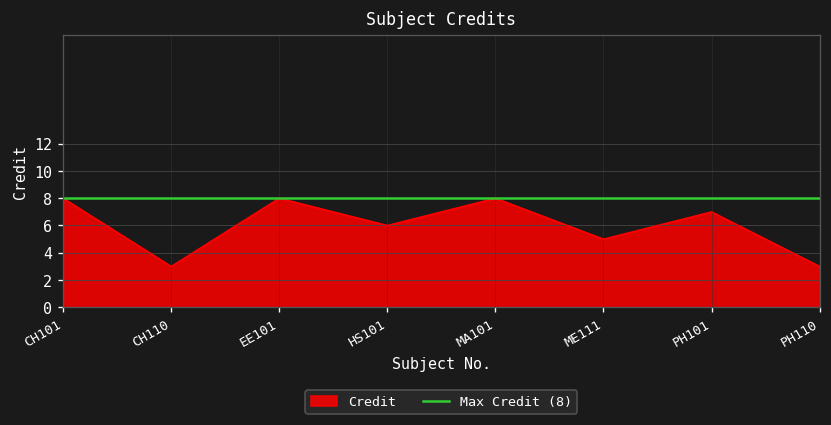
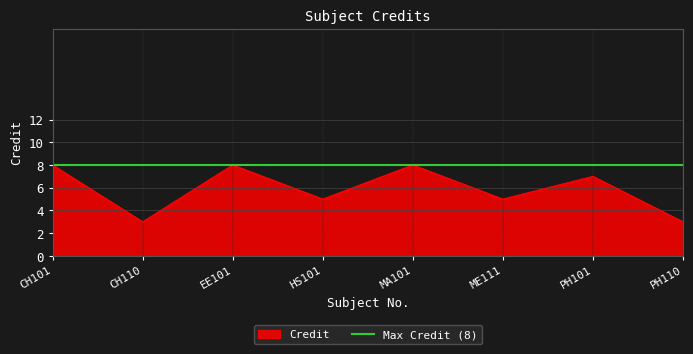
HS101: 6 -> 5
